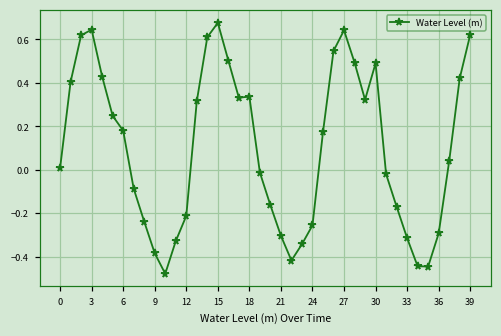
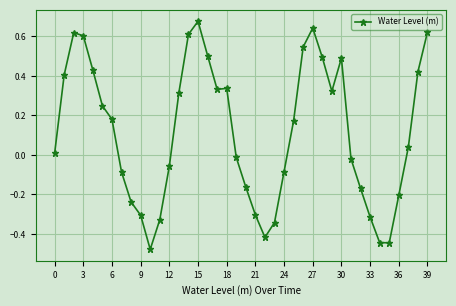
3: 0.65 -> 0.60
9: -0.38 -> -0.31
12: -0.21 -> -0.06
24: -0.26 -> -0.08
36: -0.29 -> -0.20
